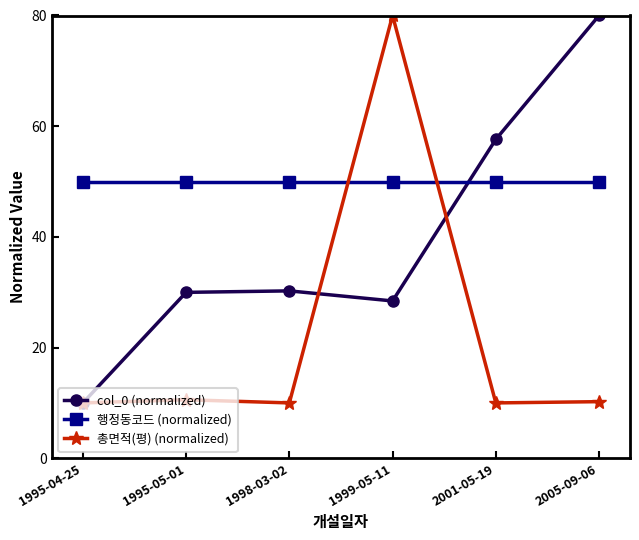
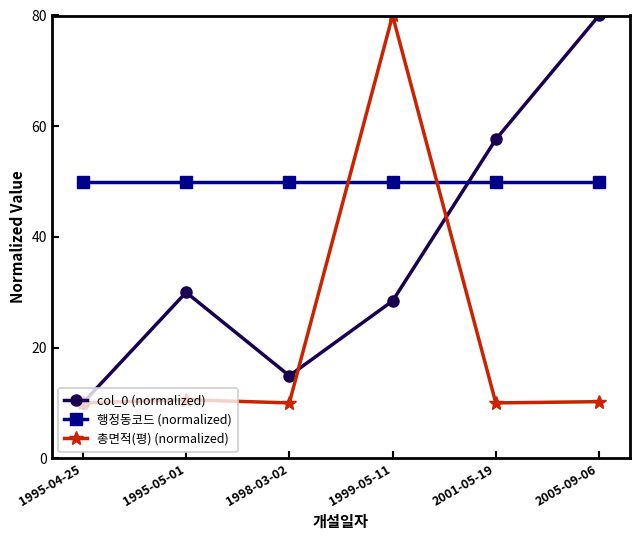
col_0 (normalized), 1998-03-02: 30 -> 15
